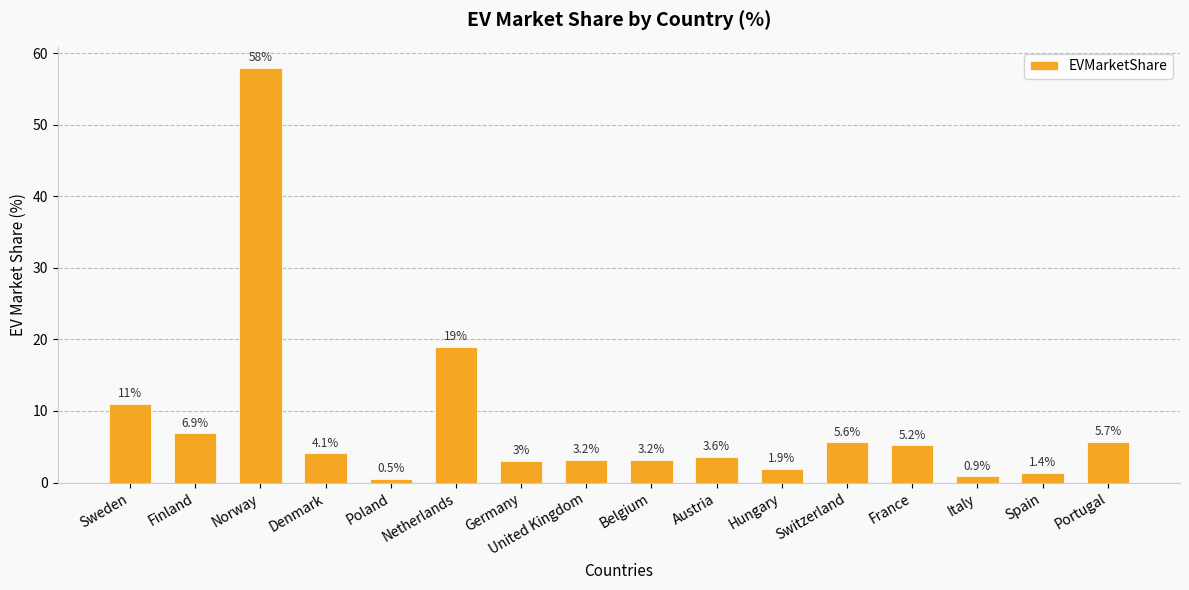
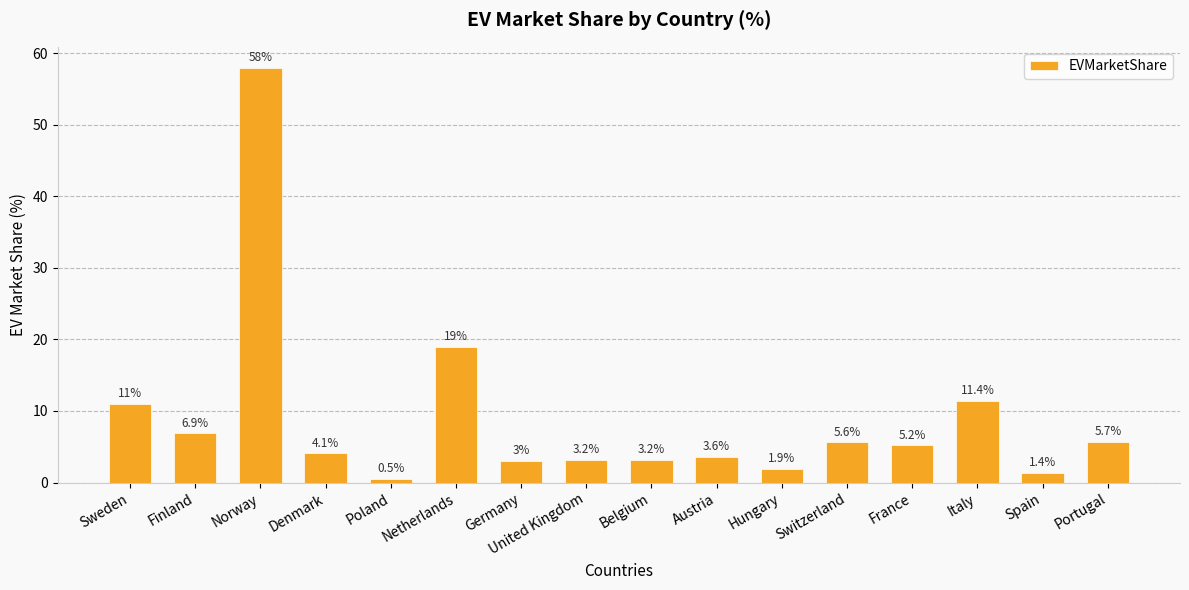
Italy: 0.9% -> 11.4%
